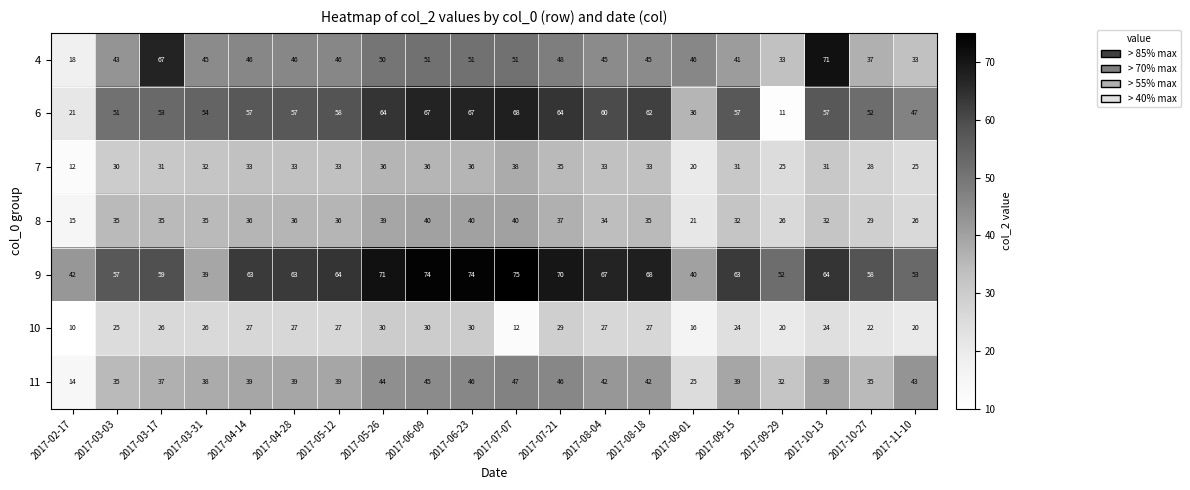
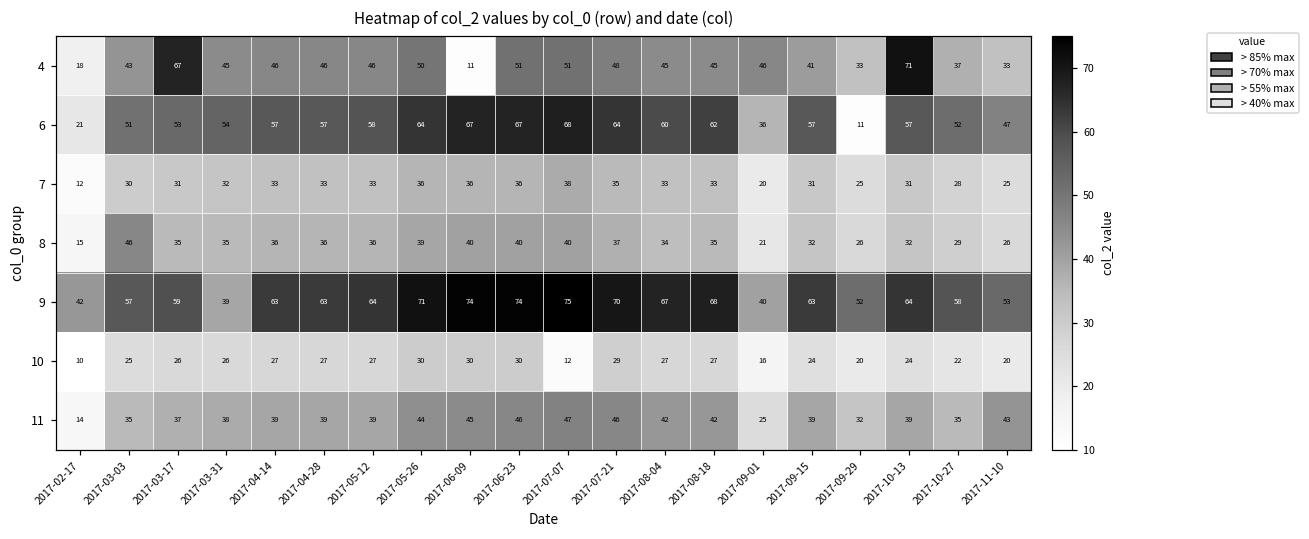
4, 2017-06-09: 51 -> 11
8, 2017-03-03: 35 -> 46
